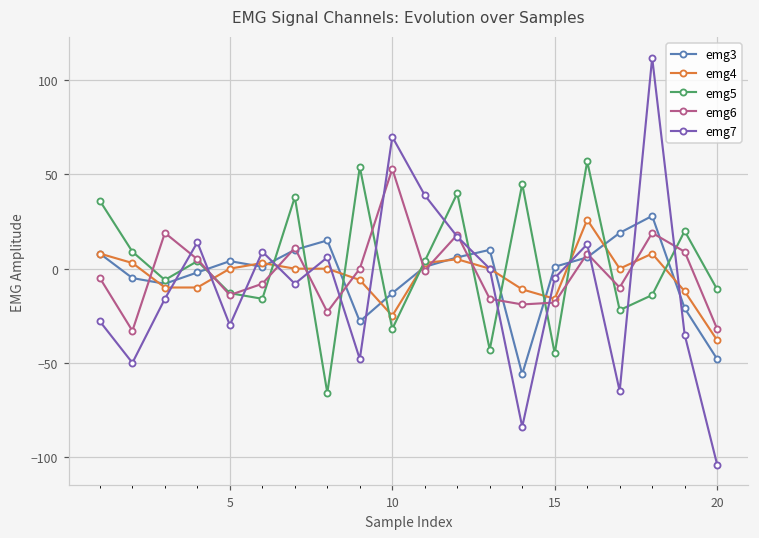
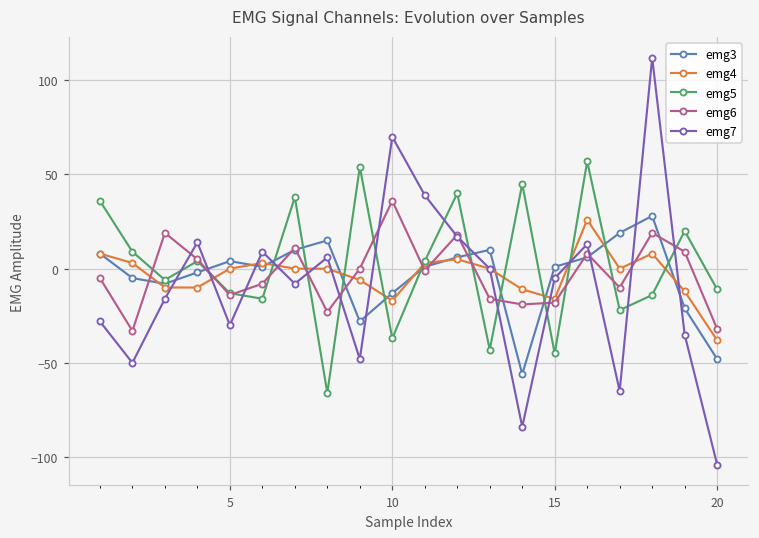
emg4, 10: -25 -> -17
emg5, 10: -32 -> -37
emg6, 10: 53 -> 36
